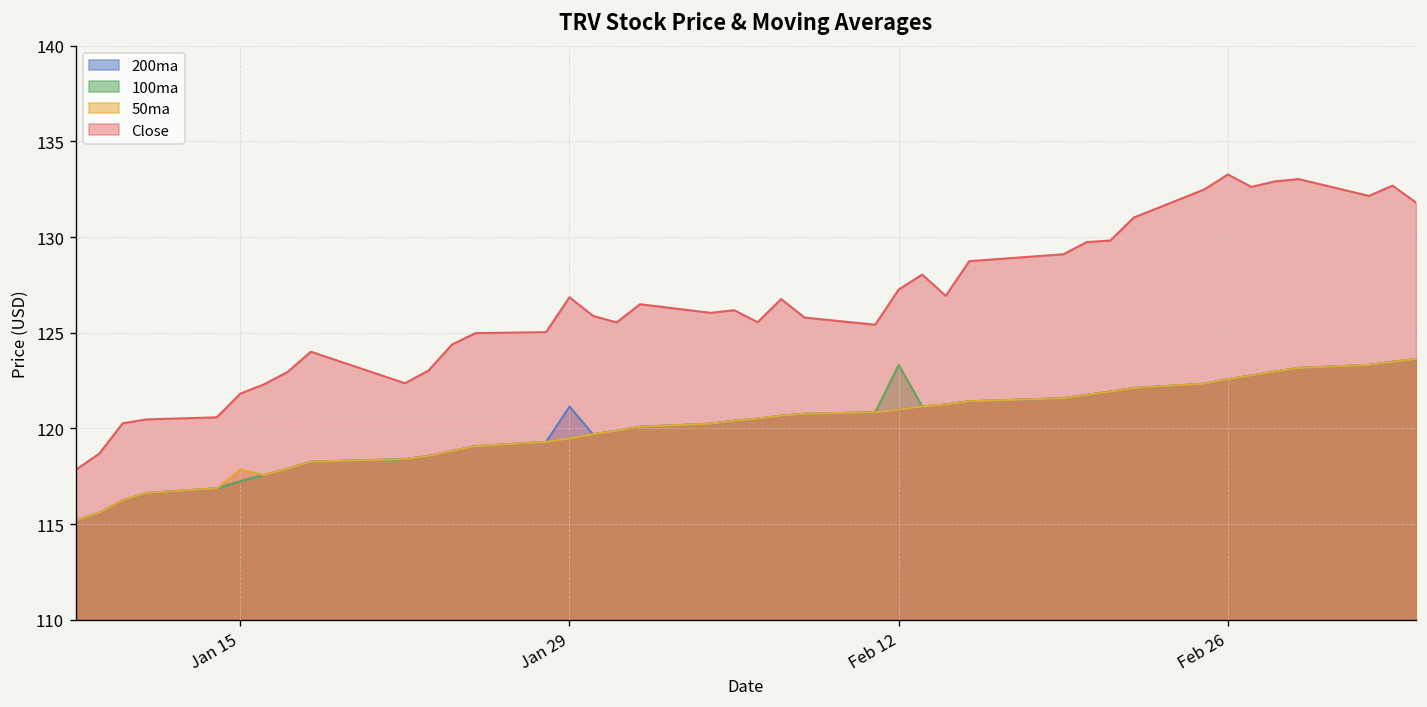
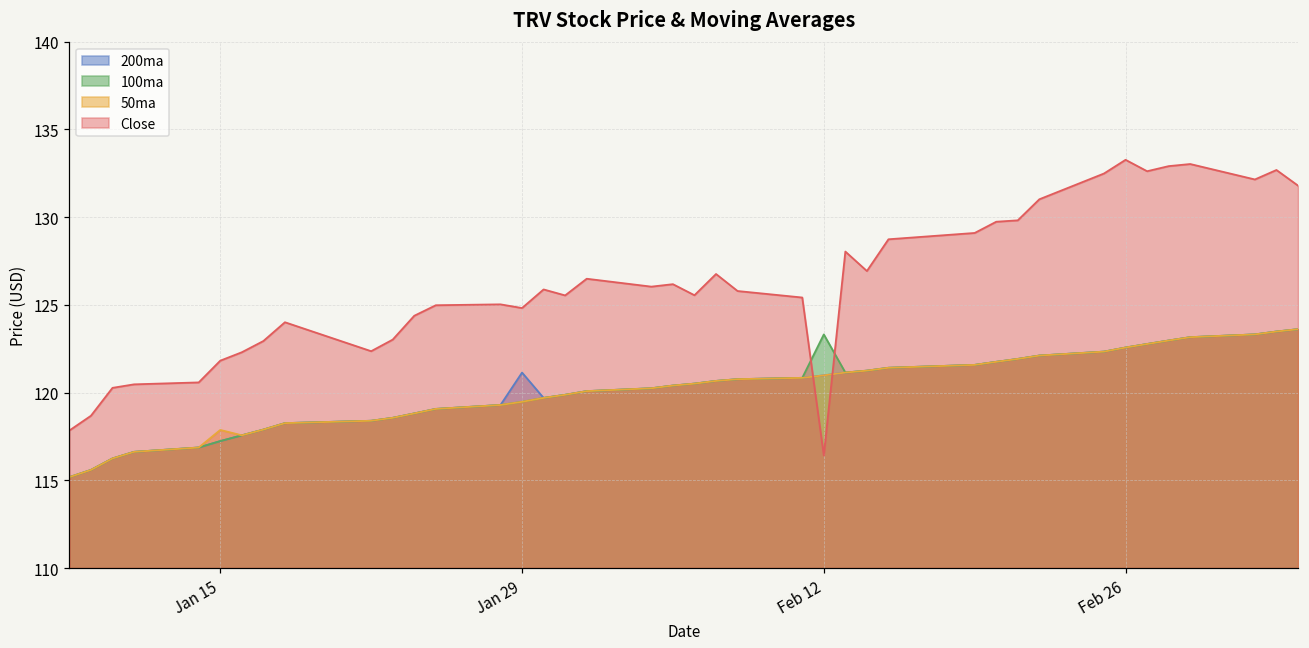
Close, Jan 29: 126.9 -> 124.8
Close, Feb 12: 127.3 -> 116.4
